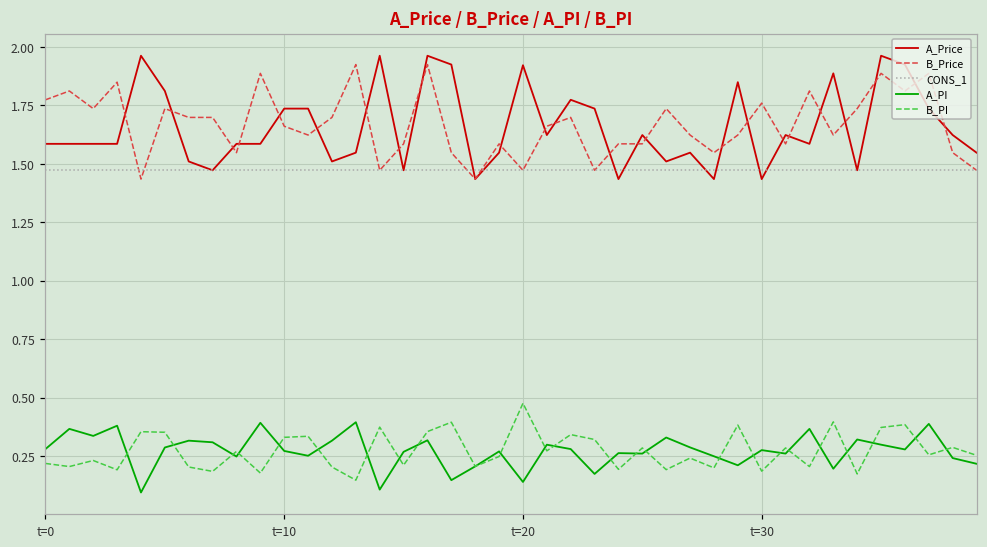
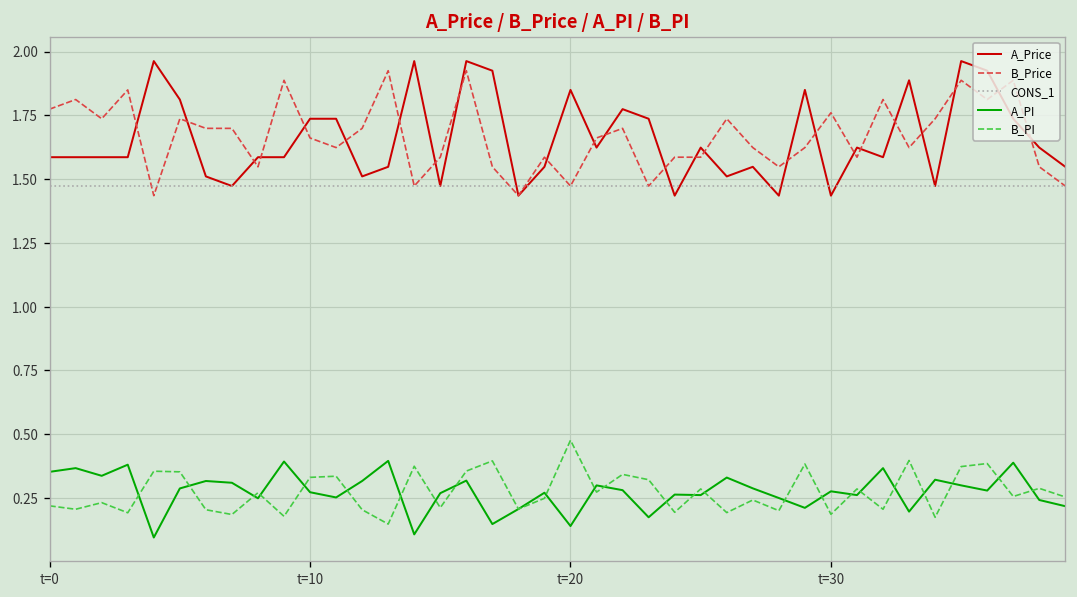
A_PI, t=0: 0.28 -> 0.35
A_Price, t=20: 1.92 -> 1.85
